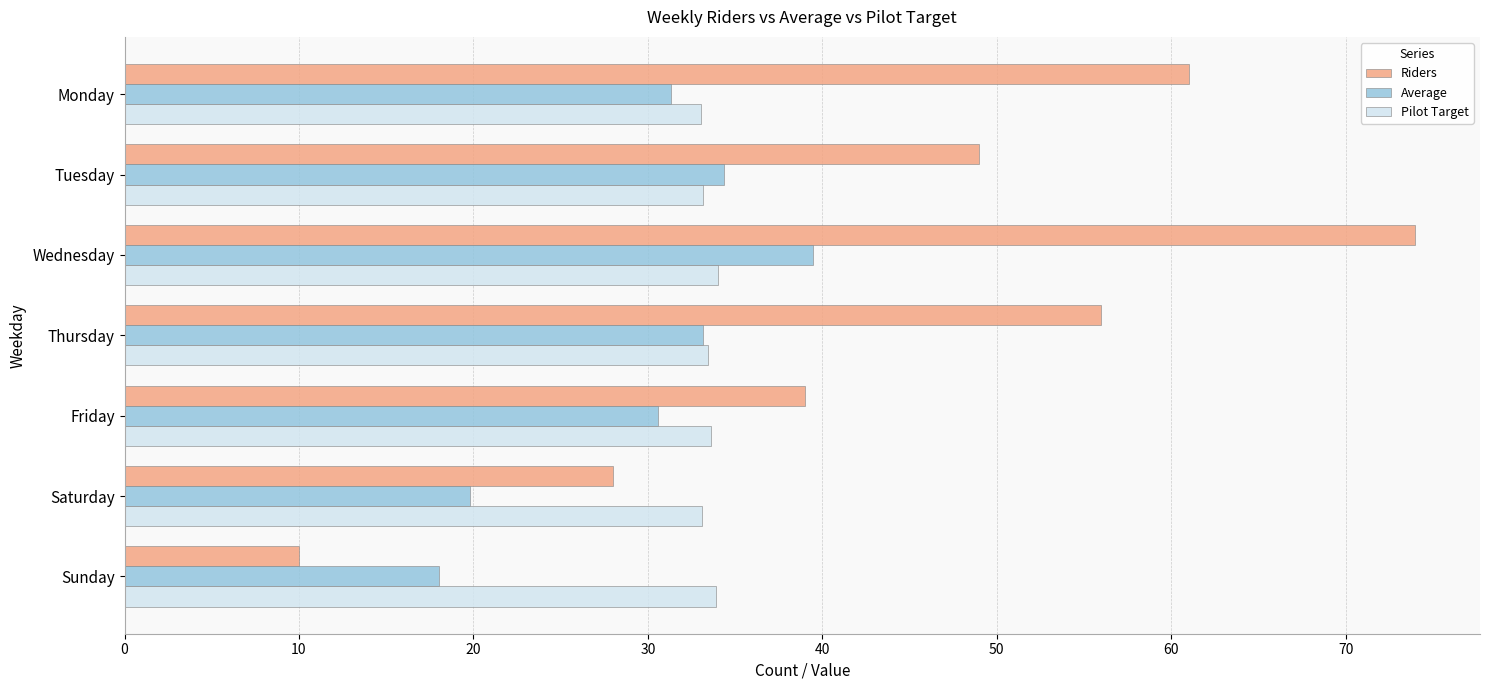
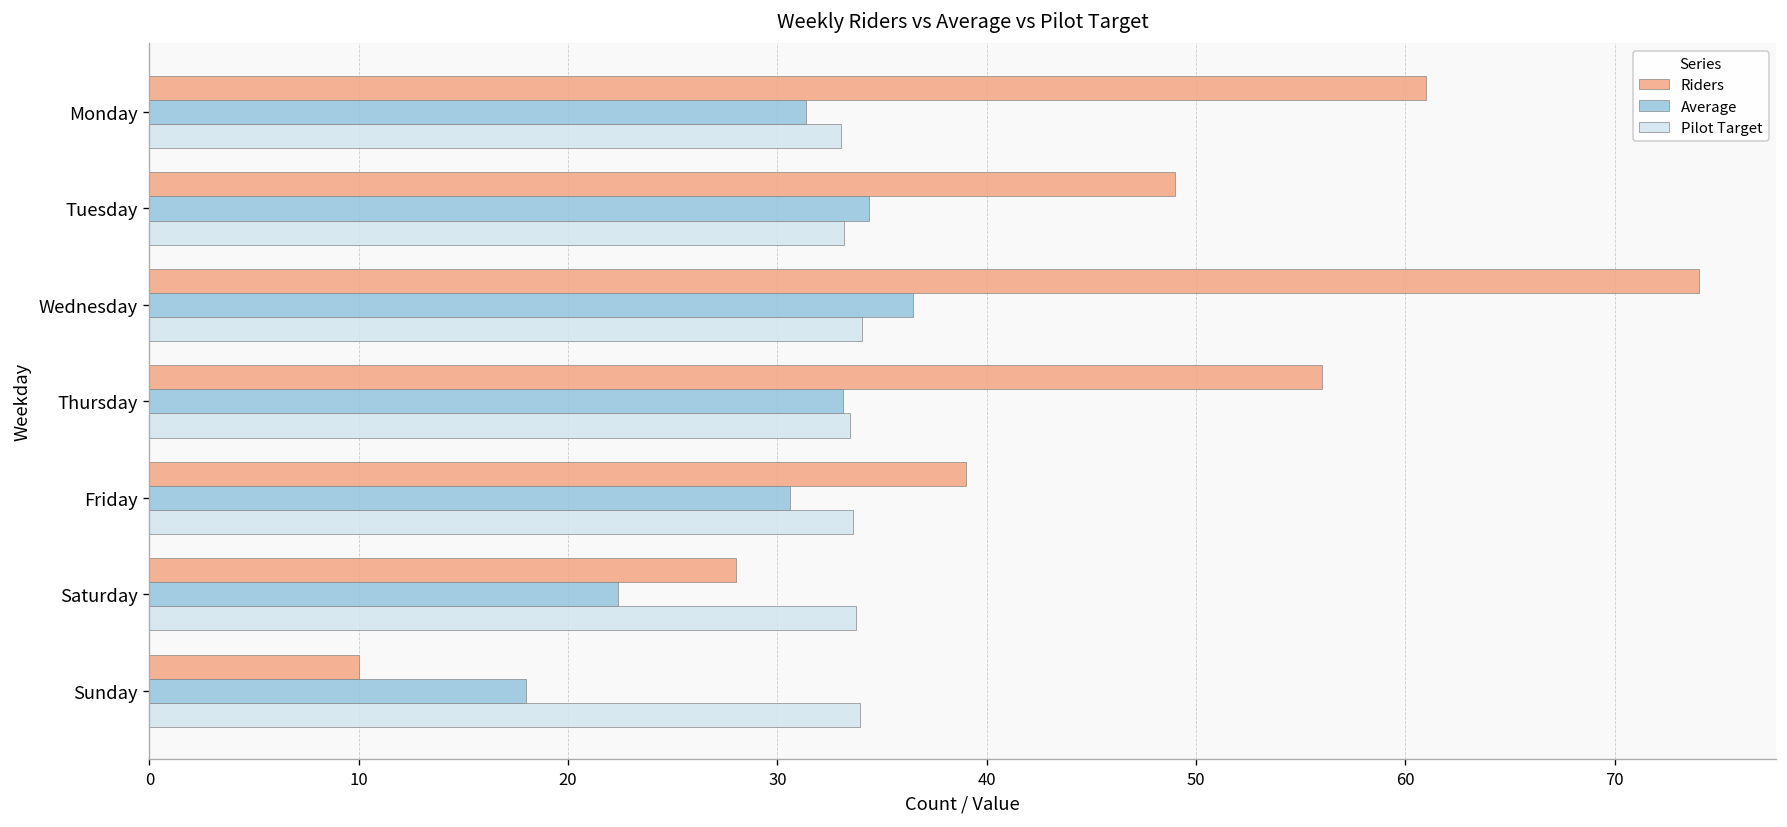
Average, Wednesday: 39.5 -> 36.5
Average, Saturday: 19.8 -> 22.4
Pilot Target, Saturday: 33.1 -> 33.8
